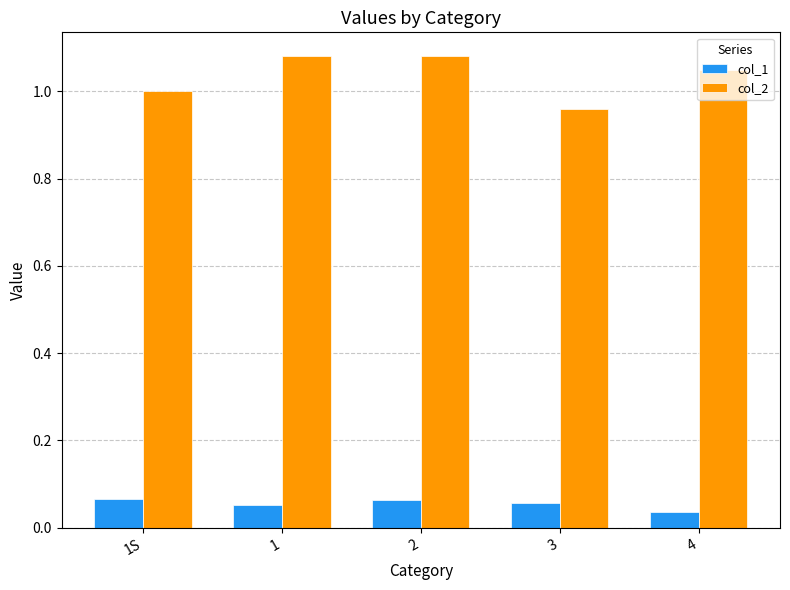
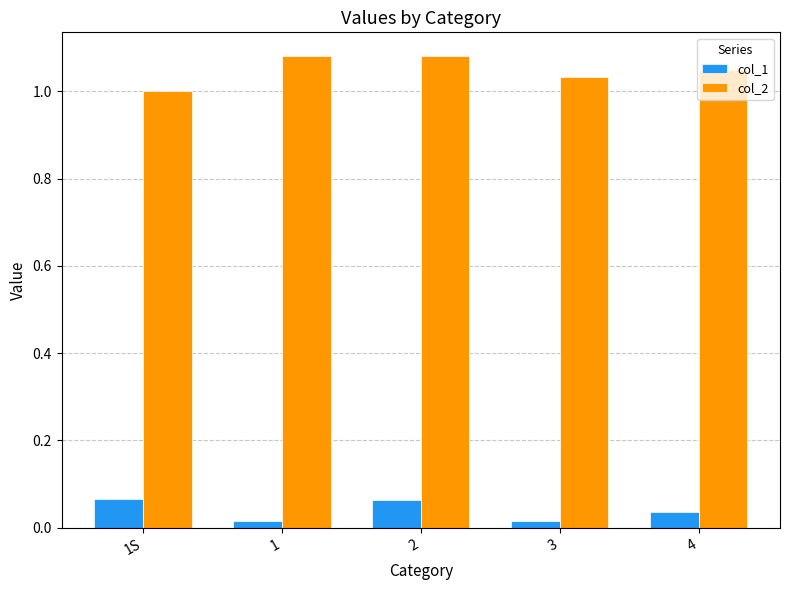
col_1, 1: 0.05 -> 0.02
col_1, 3: 0.06 -> 0.02
col_2, 3: 0.96 -> 1.03
